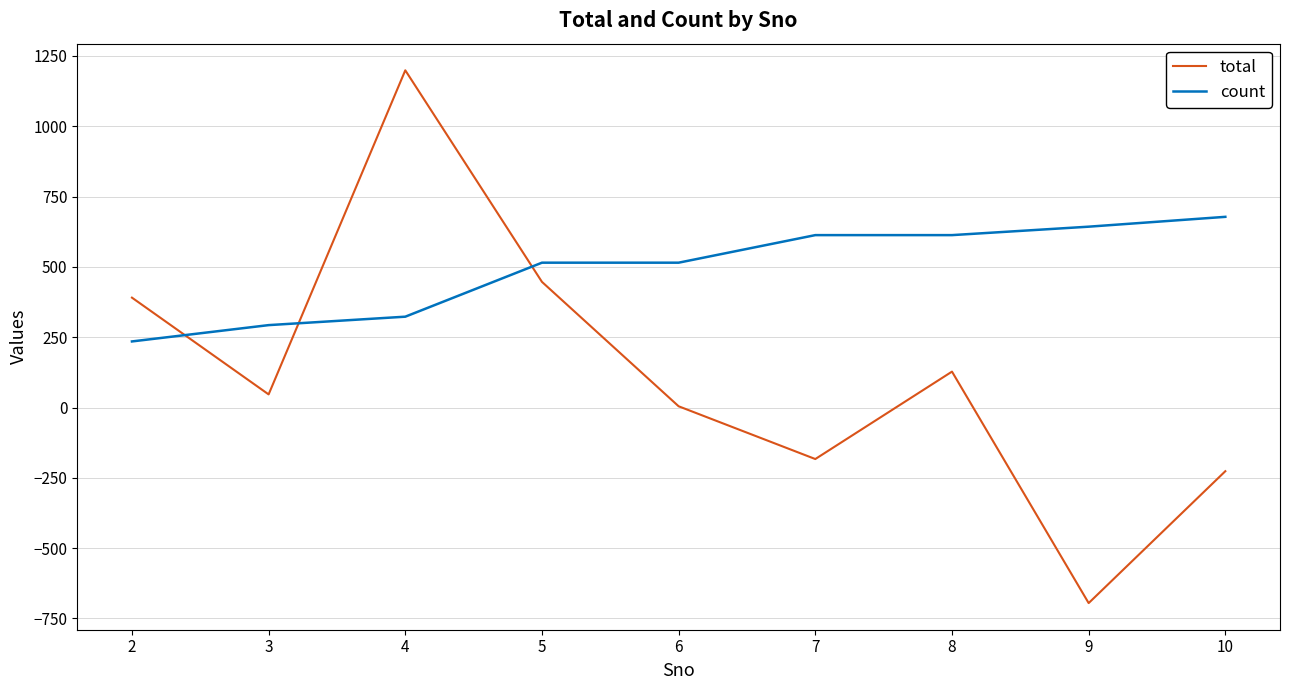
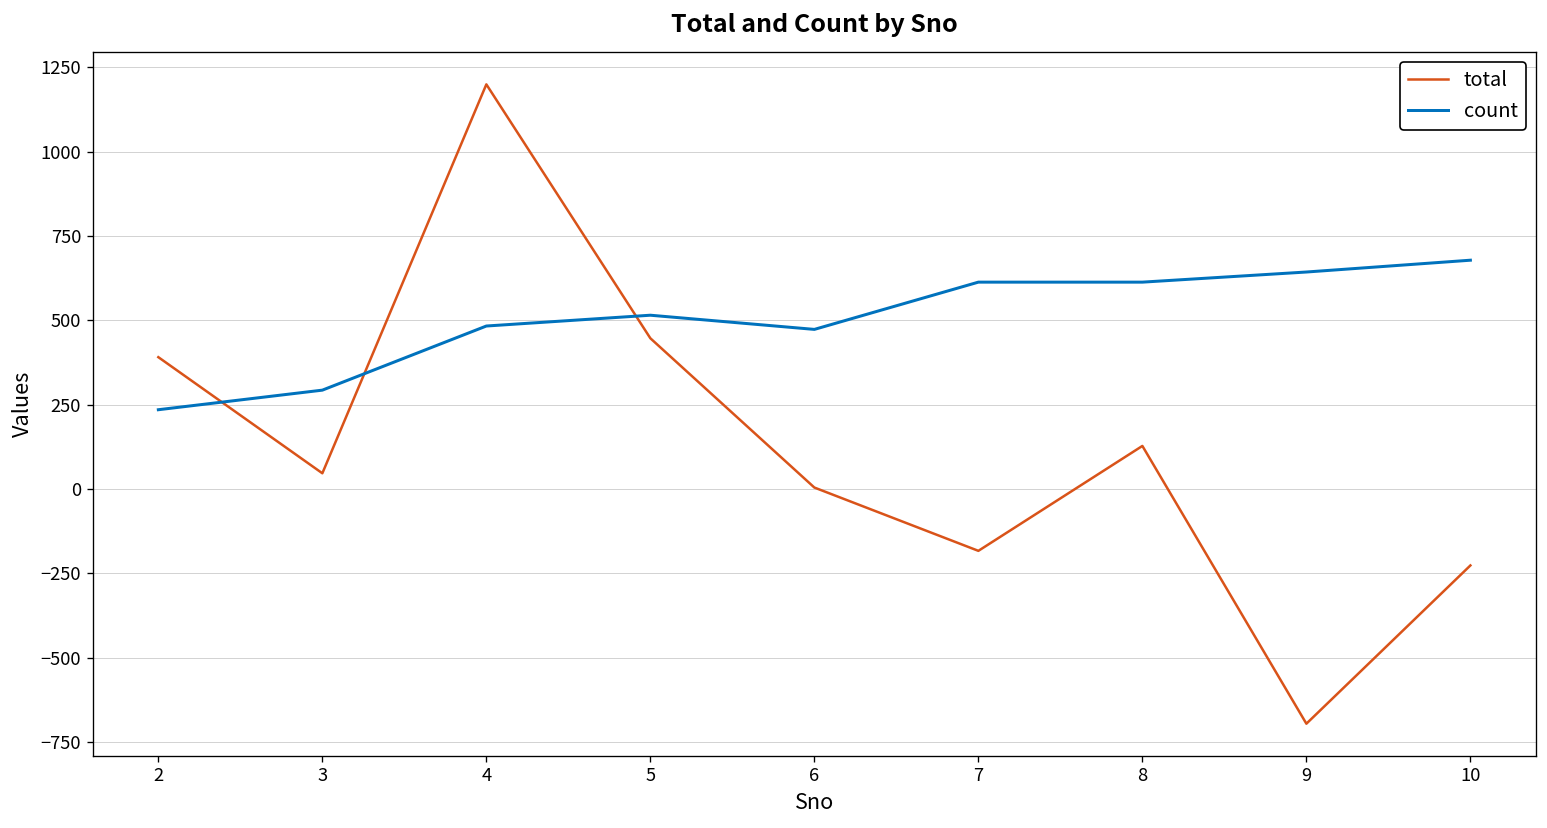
count, 4: 320 -> 480
count, 6: 520 -> 470
